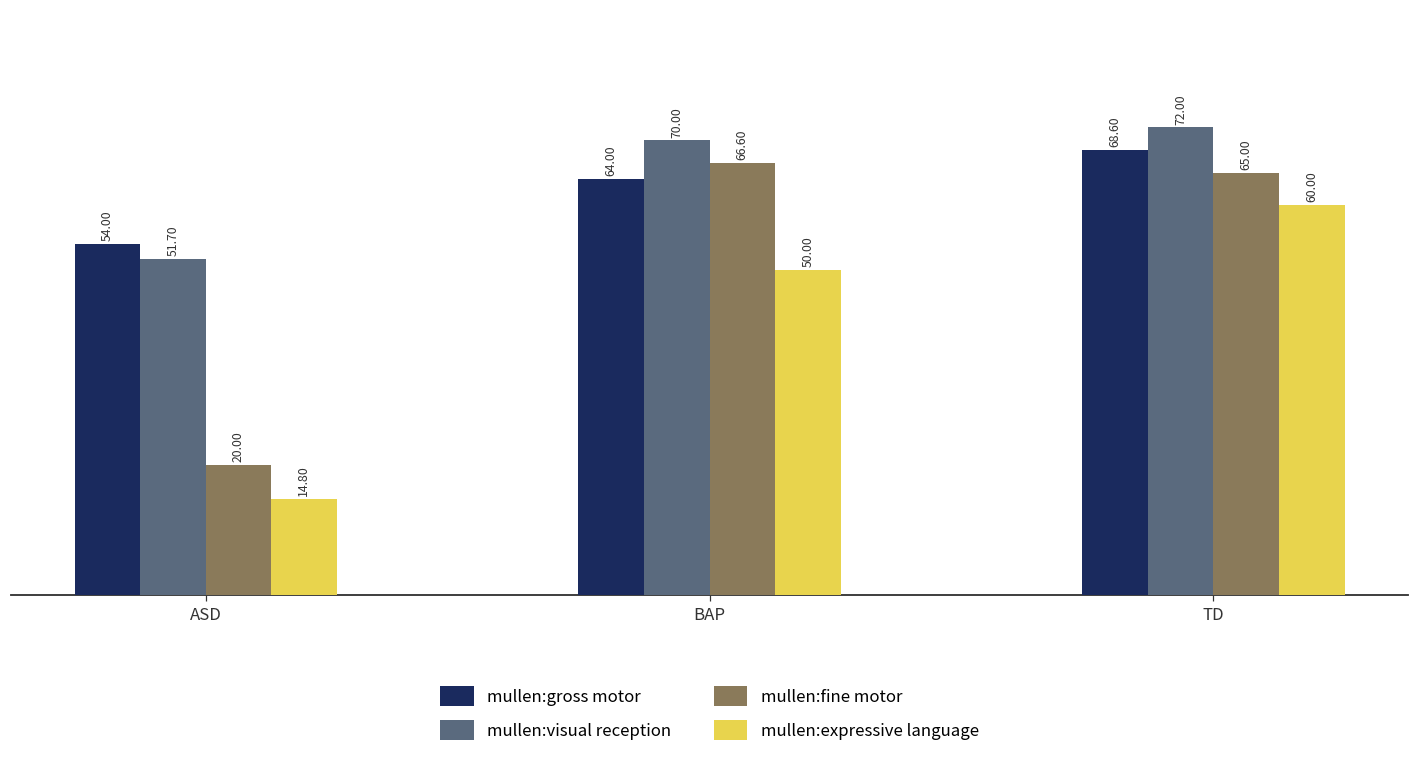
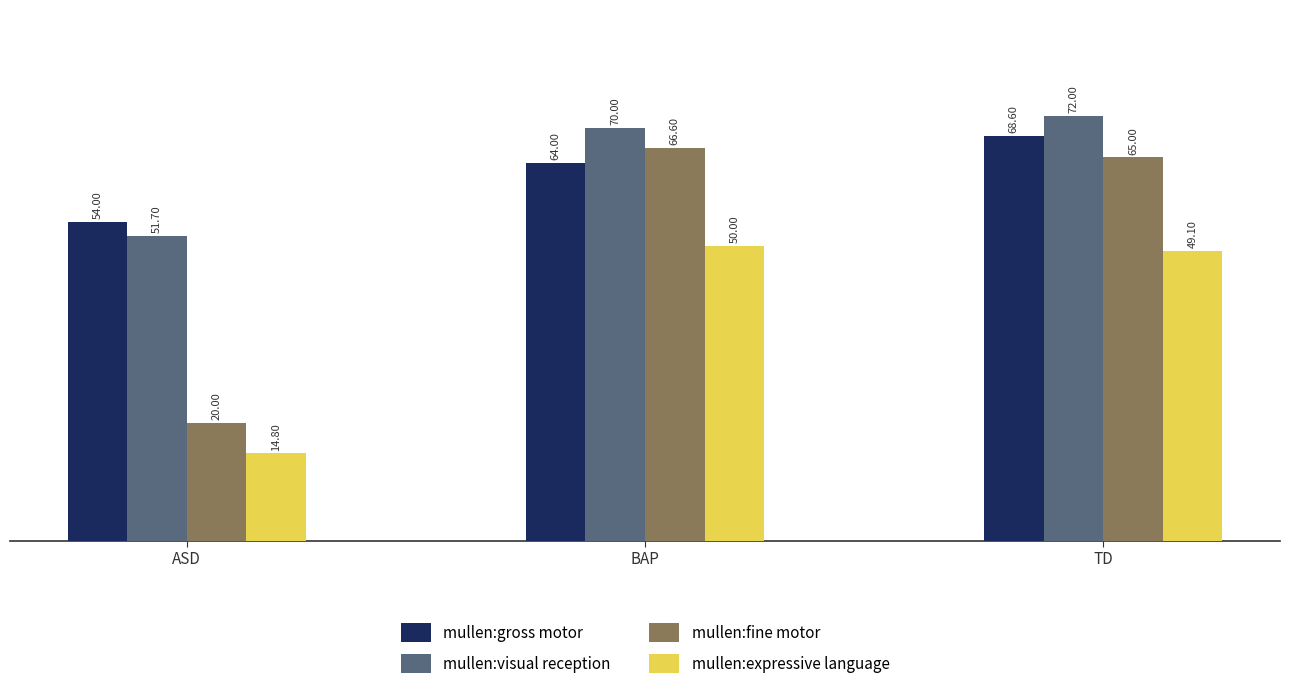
mullen:expressive language, TD: 60.00 -> 49.10
